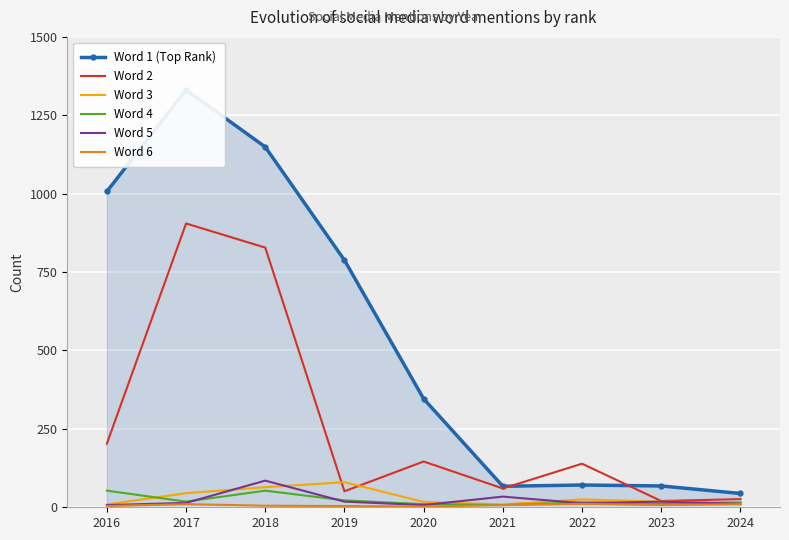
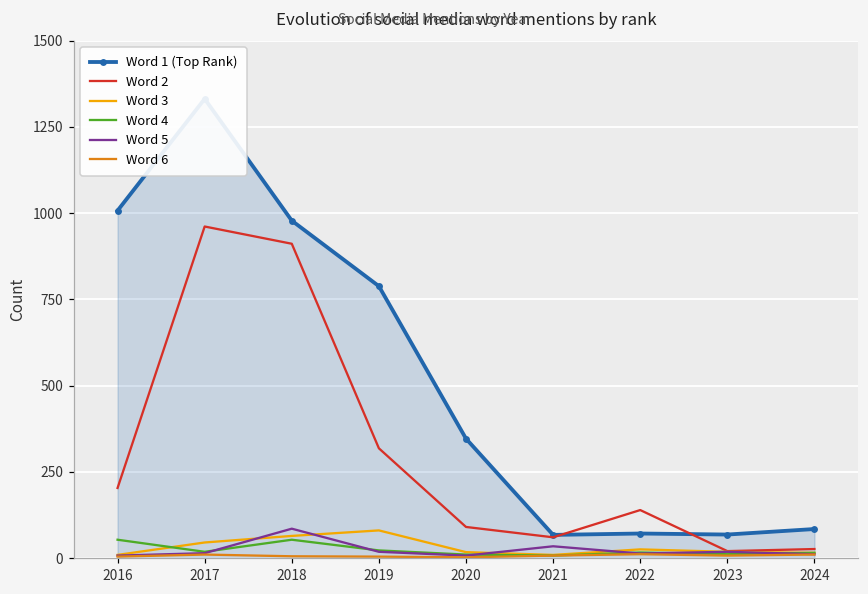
Word 2, 2017: 910 -> 960
Word 1 (Top Rank), 2018: 1150 -> 980
Word 2, 2018: 830 -> 910
Word 2, 2019: 50 -> 320
Word 2, 2020: 150 -> 90
Word 1 (Top Rank), 2024: 40 -> 80
